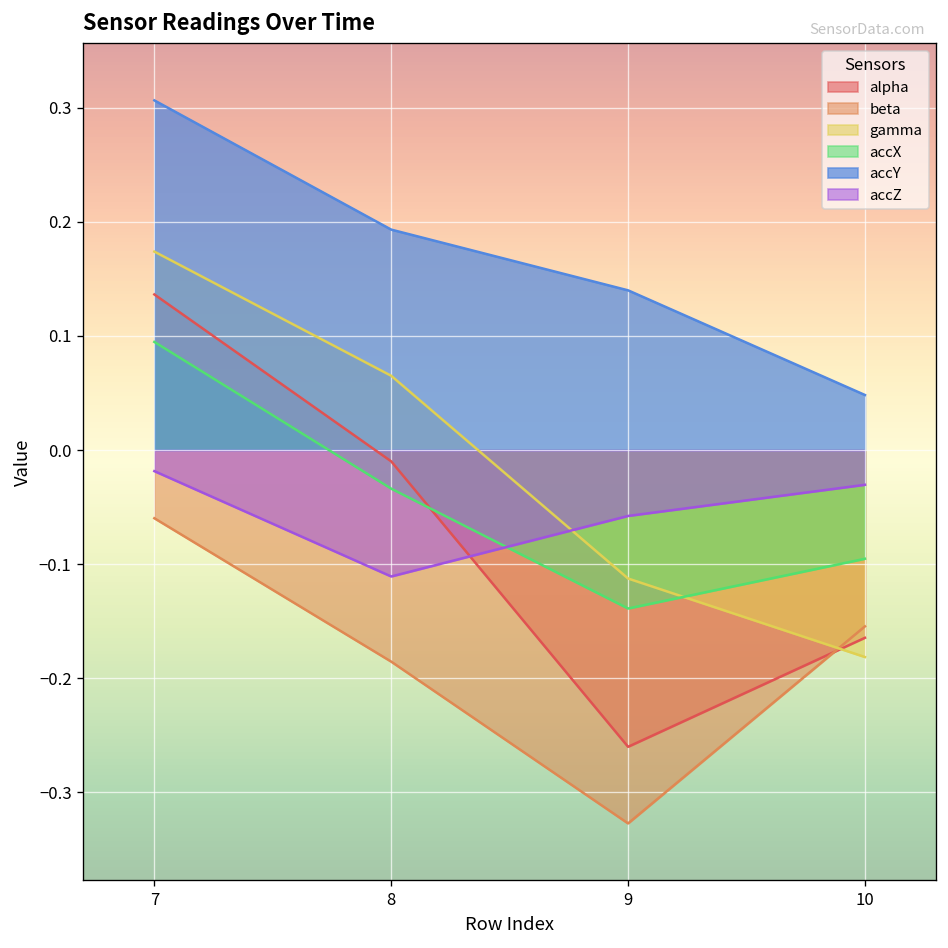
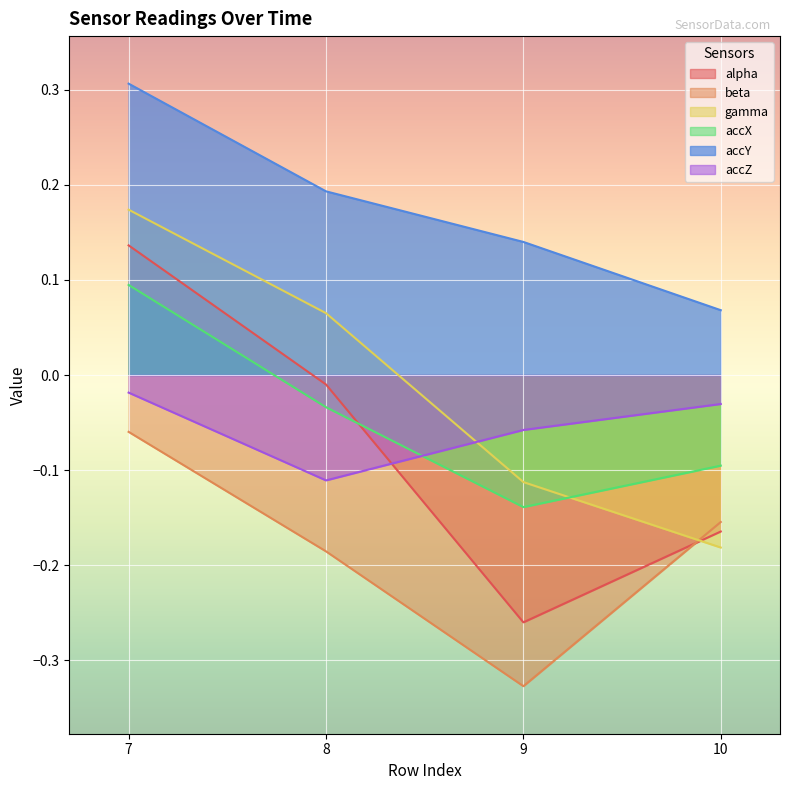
accY, 10: 0.05 -> 0.07
